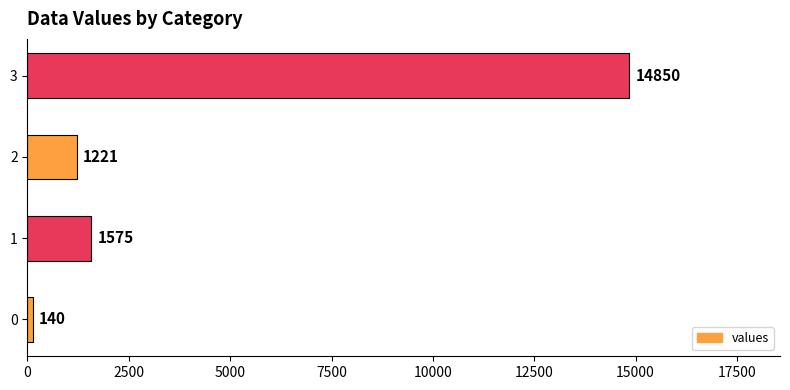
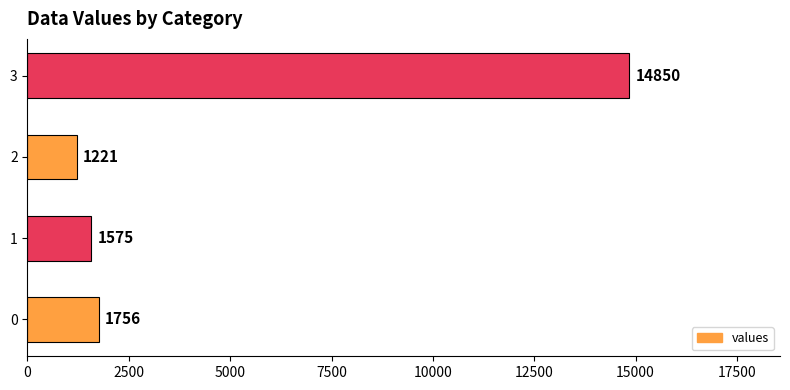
0: 140 -> 1756
